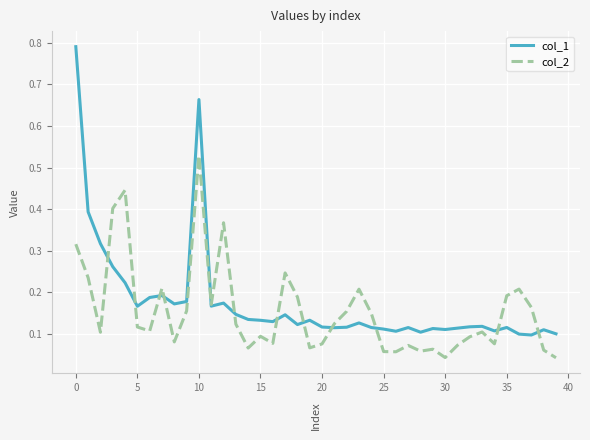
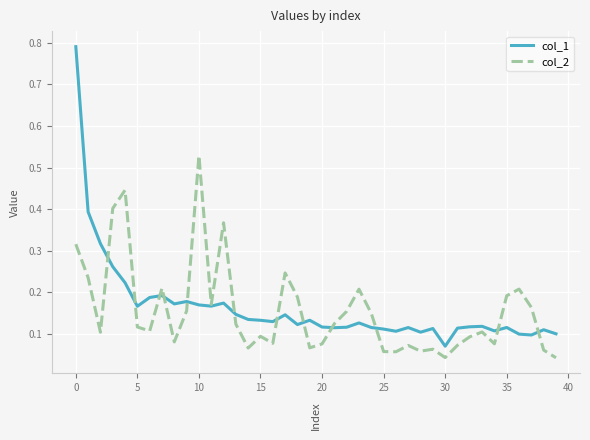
col_1, 10: 0.66 -> 0.17
col_1, 30: 0.11 -> 0.07
